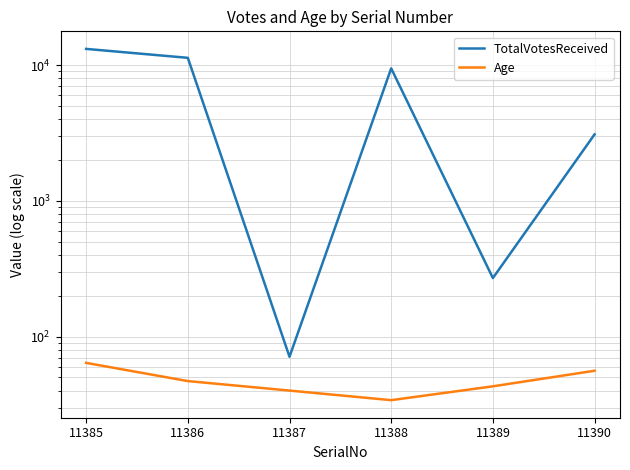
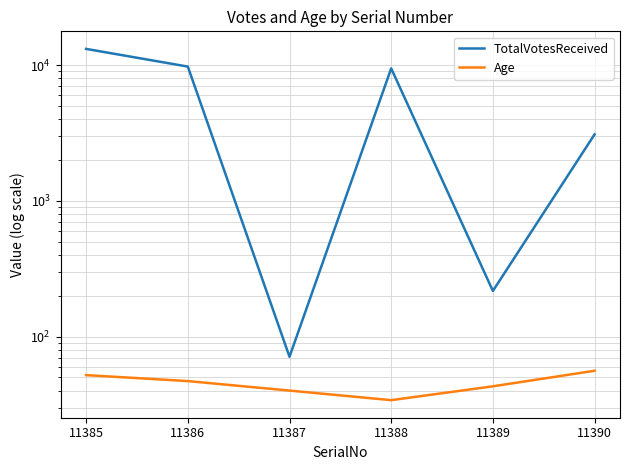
Age, 11385: 60 -> 52
TotalVotesReceived, 11386: 11000 -> 10000
TotalVotesReceived, 11389: 270 -> 220
